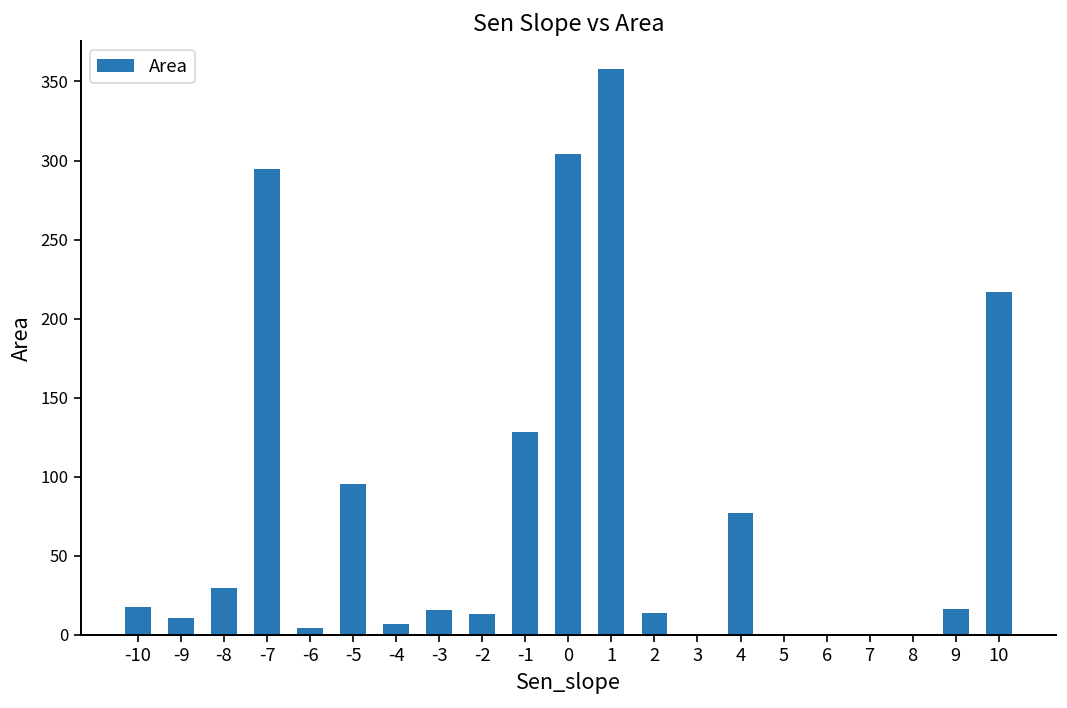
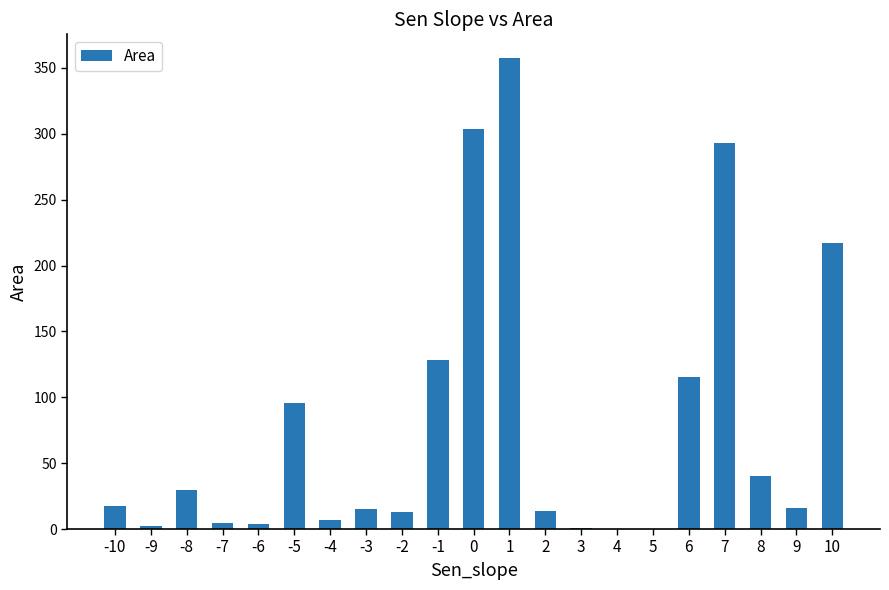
-9: 11 -> 2
-7: 294 -> 5
4: 77 -> 0
6: 0 -> 115
7: 0 -> 293
8: 0 -> 40
